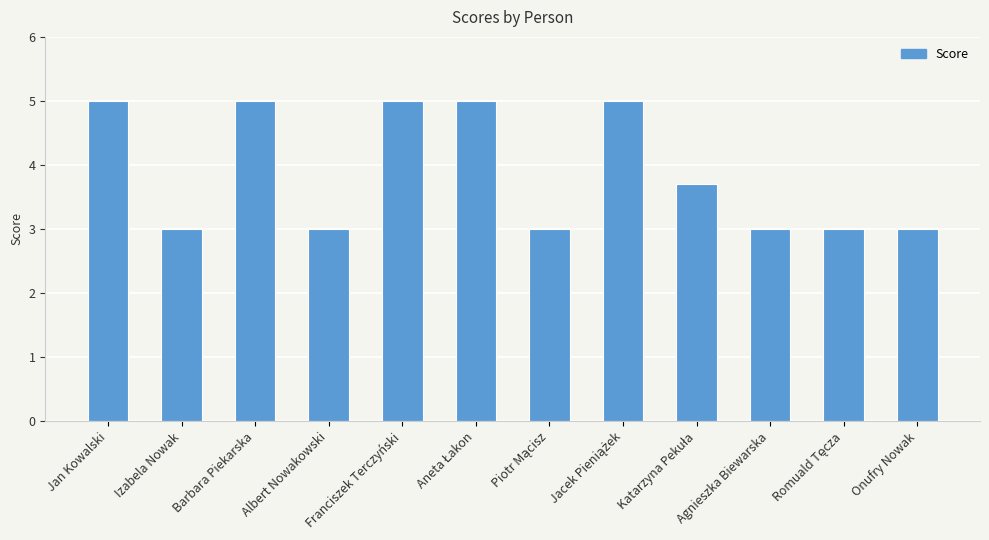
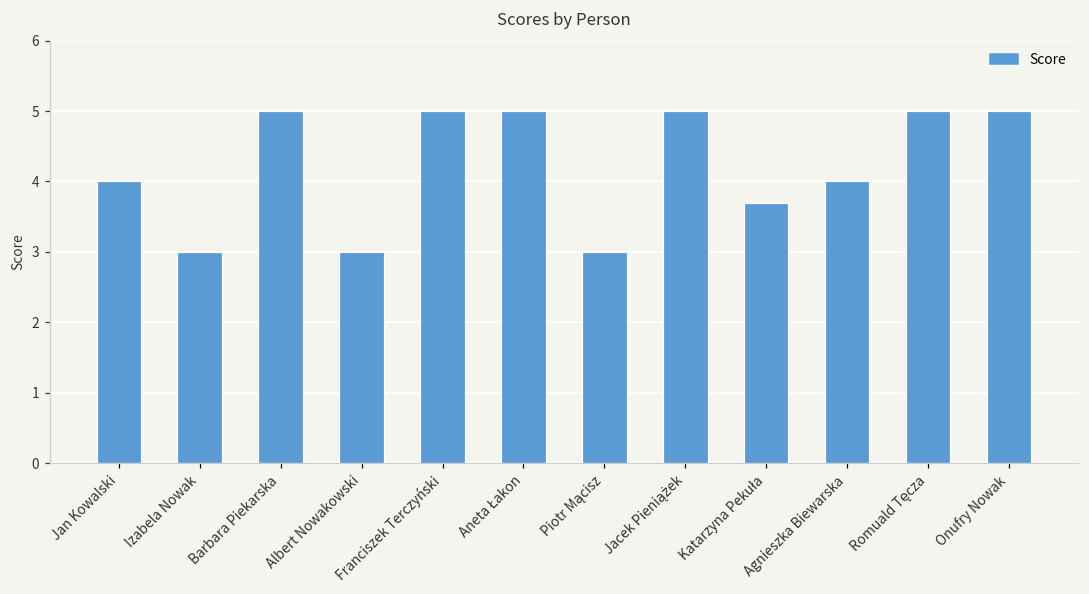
Jan Kowalski: 5 -> 4
Agnieszka Biewarska: 3 -> 4
Romuald Tęcza: 3 -> 5
Onufry Nowak: 3 -> 5
